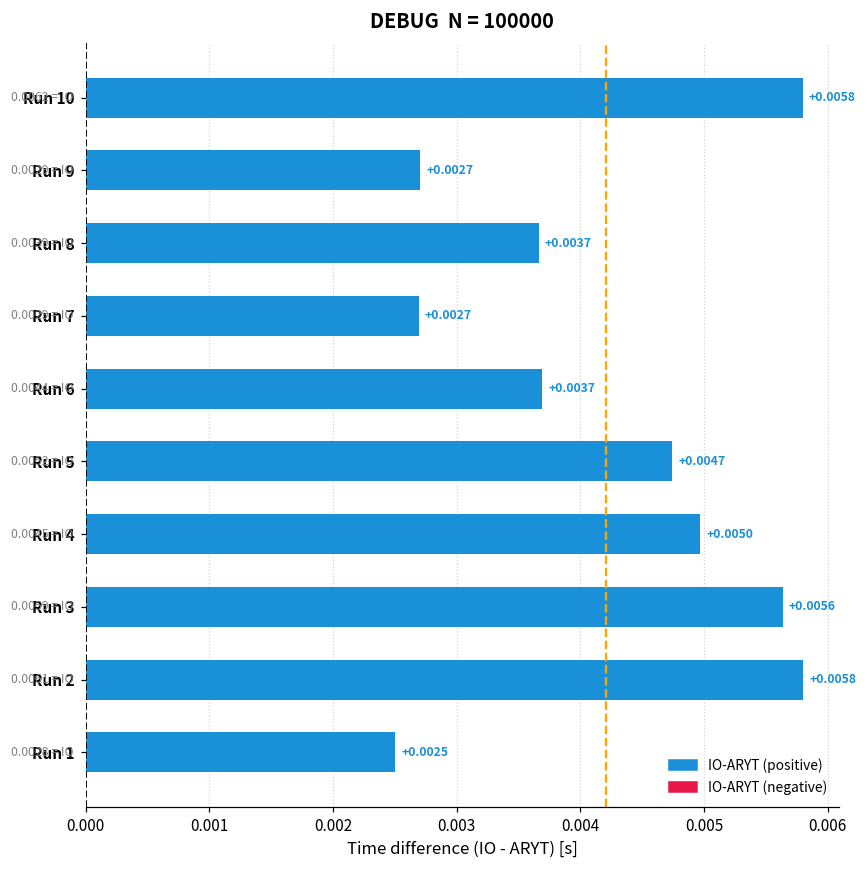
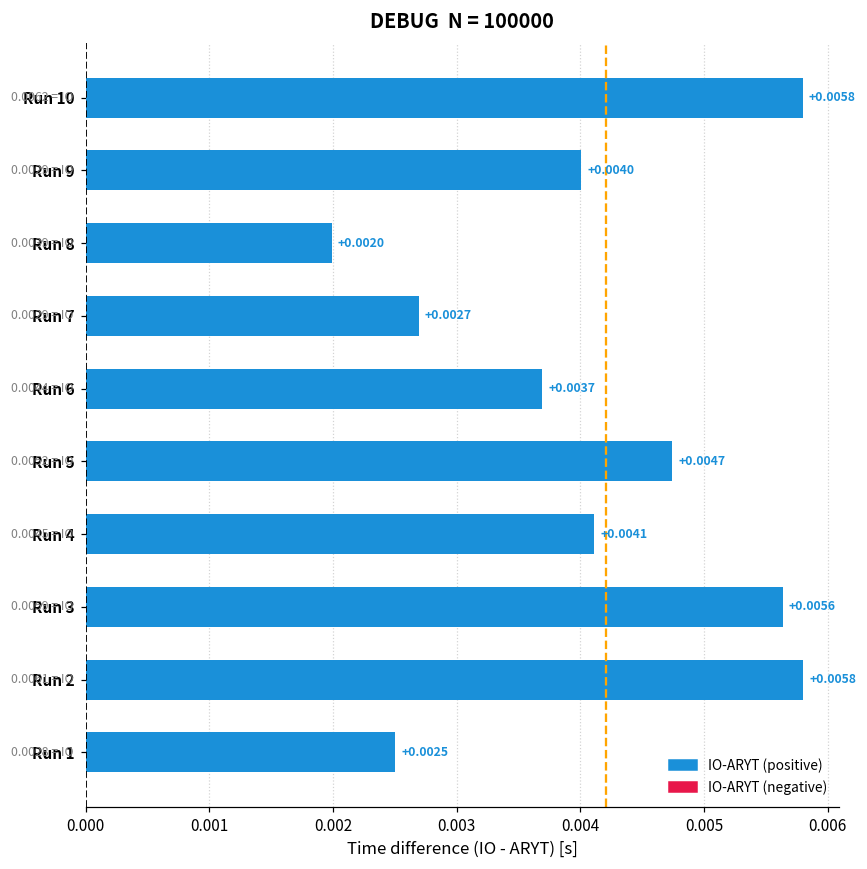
Run 9: +0.0027 -> +0.0040
Run 8: +0.0037 -> +0.0020
Run 4: +0.0050 -> +0.0041
